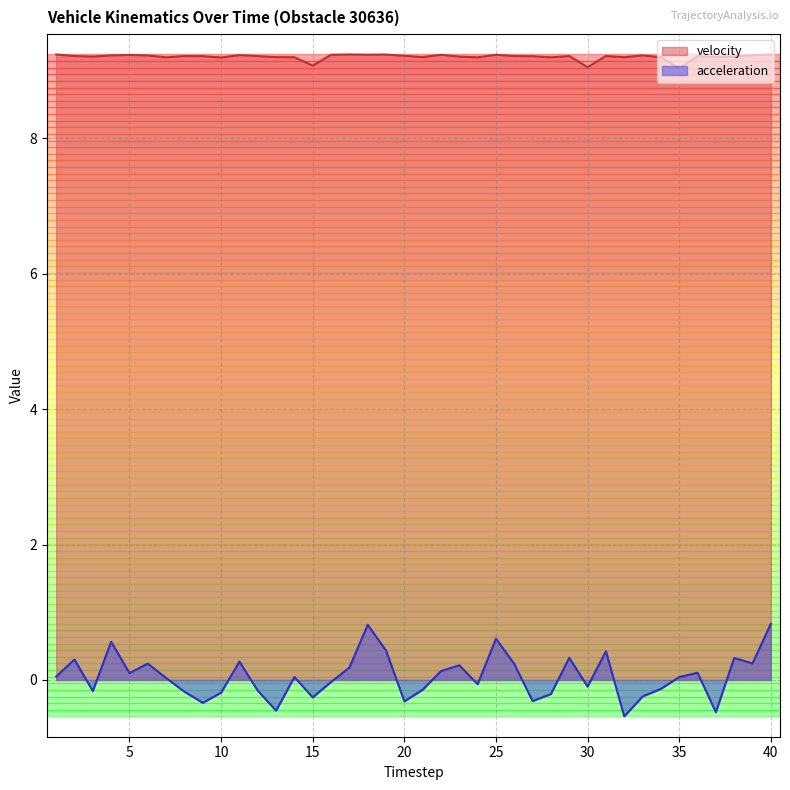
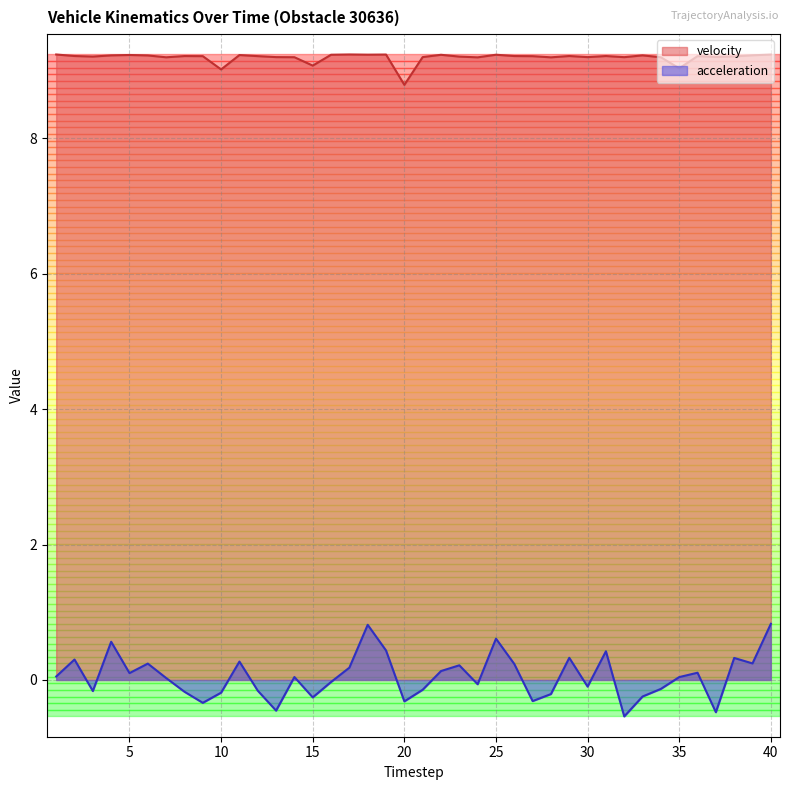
velocity, 10: 9.2 -> 9.0
velocity, 20: 9.2 -> 8.8
velocity, 30: 9.1 -> 9.2
